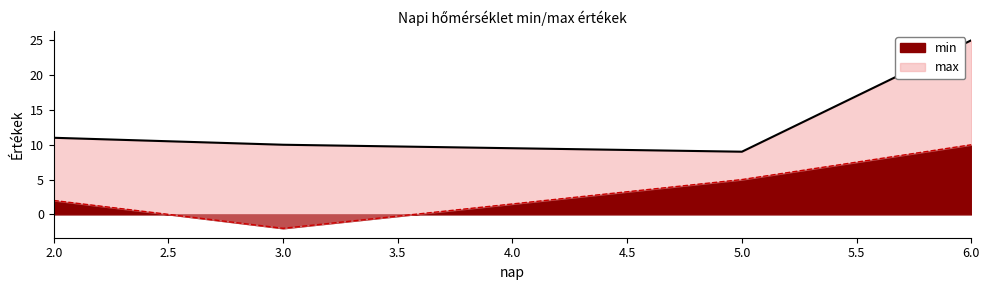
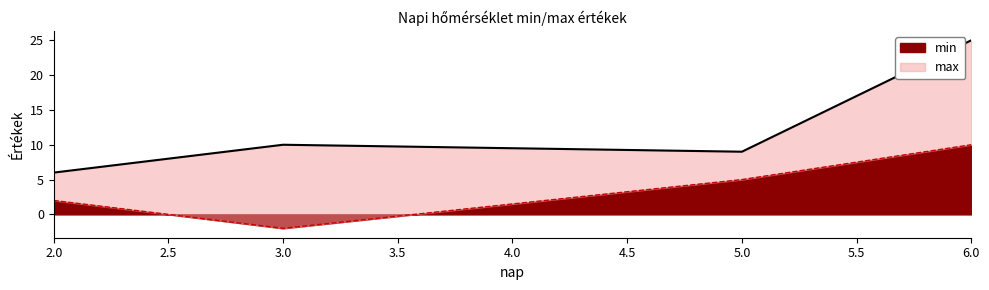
max, 2.0: 11 -> 6
